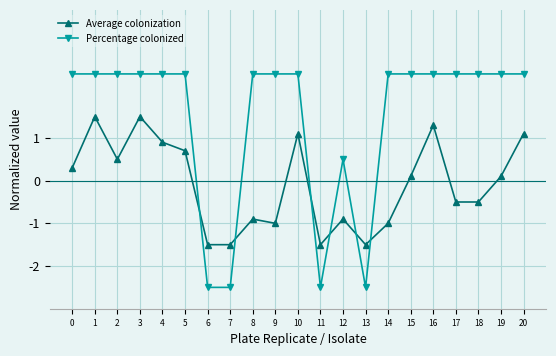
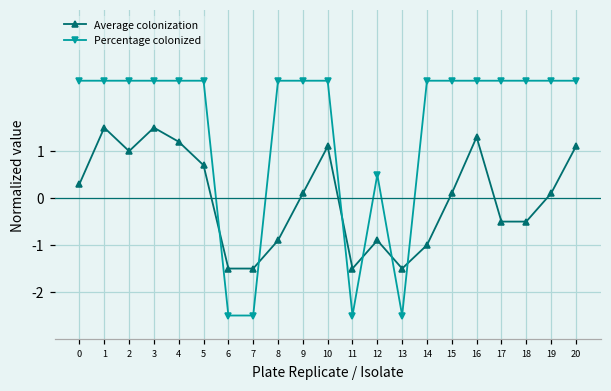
Average colonization, 2: 0.5 -> 1.0
Average colonization, 4: 0.9 -> 1.2
Average colonization, 9: -1.0 -> 0.1
